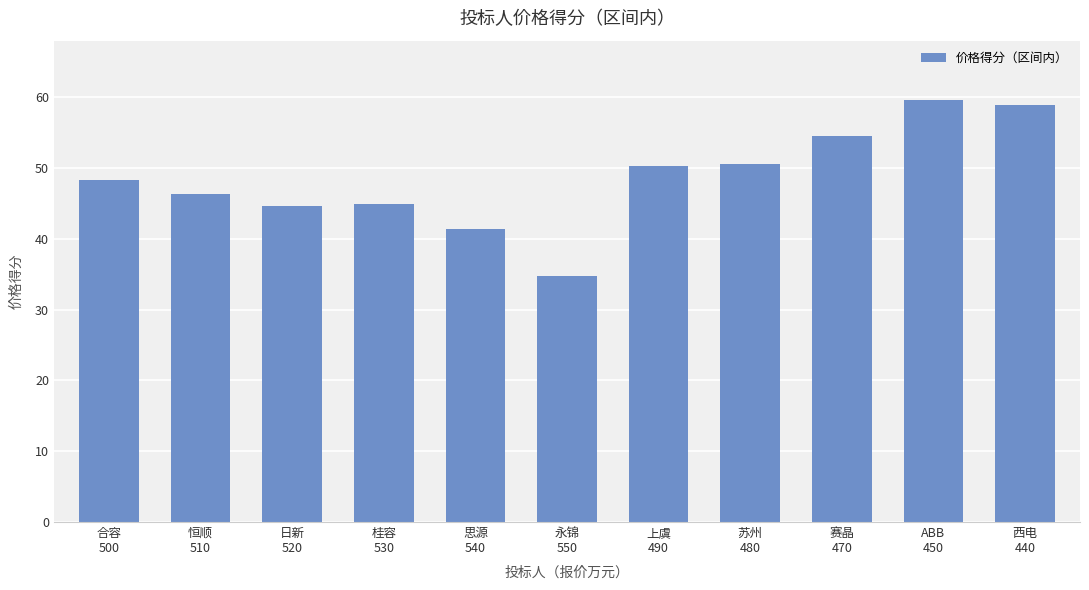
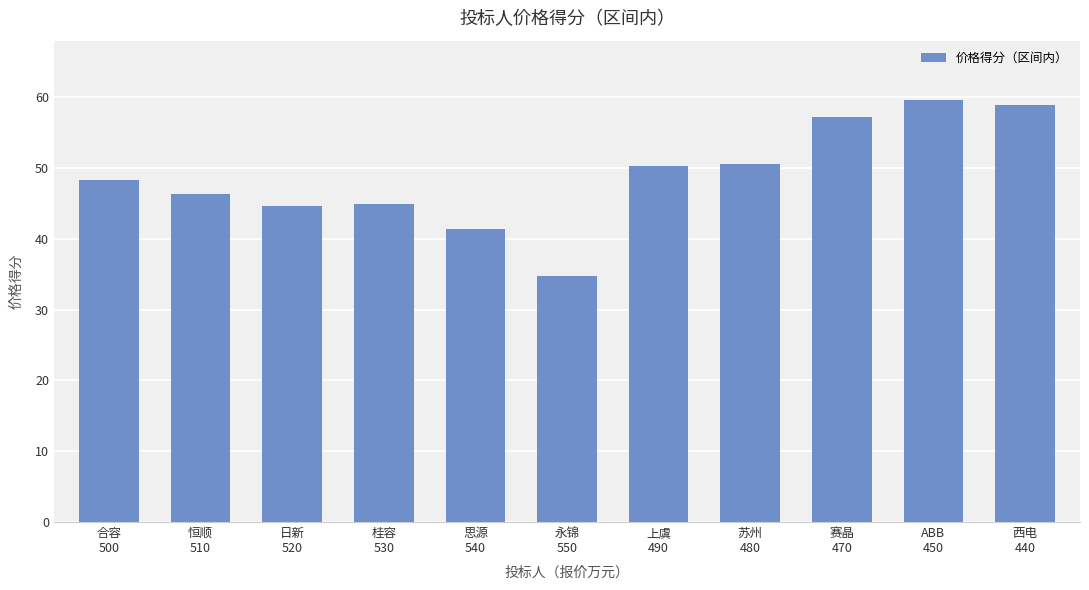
赛晶 470: 55 -> 57
